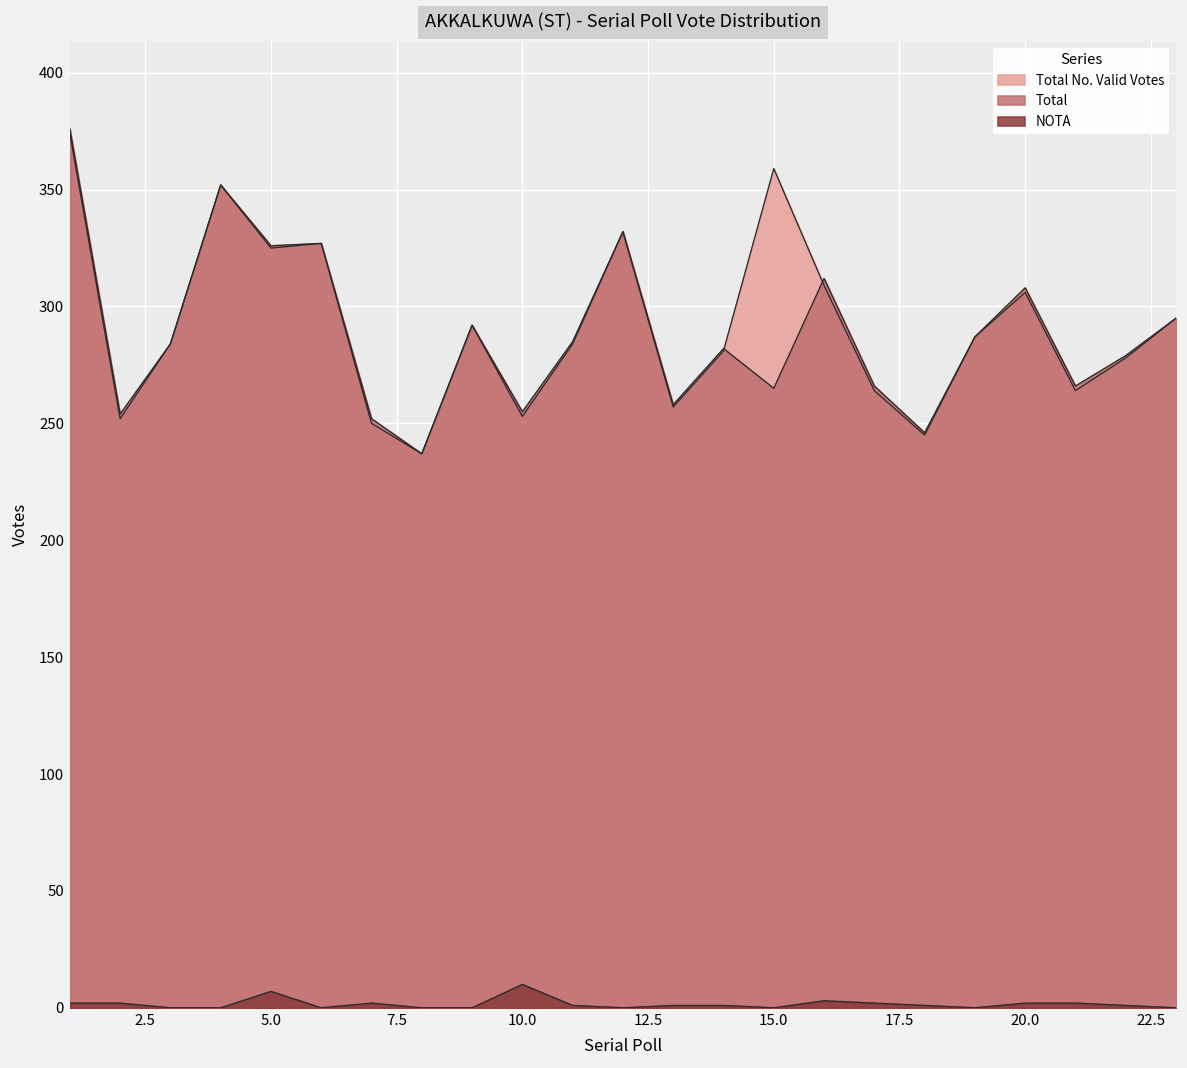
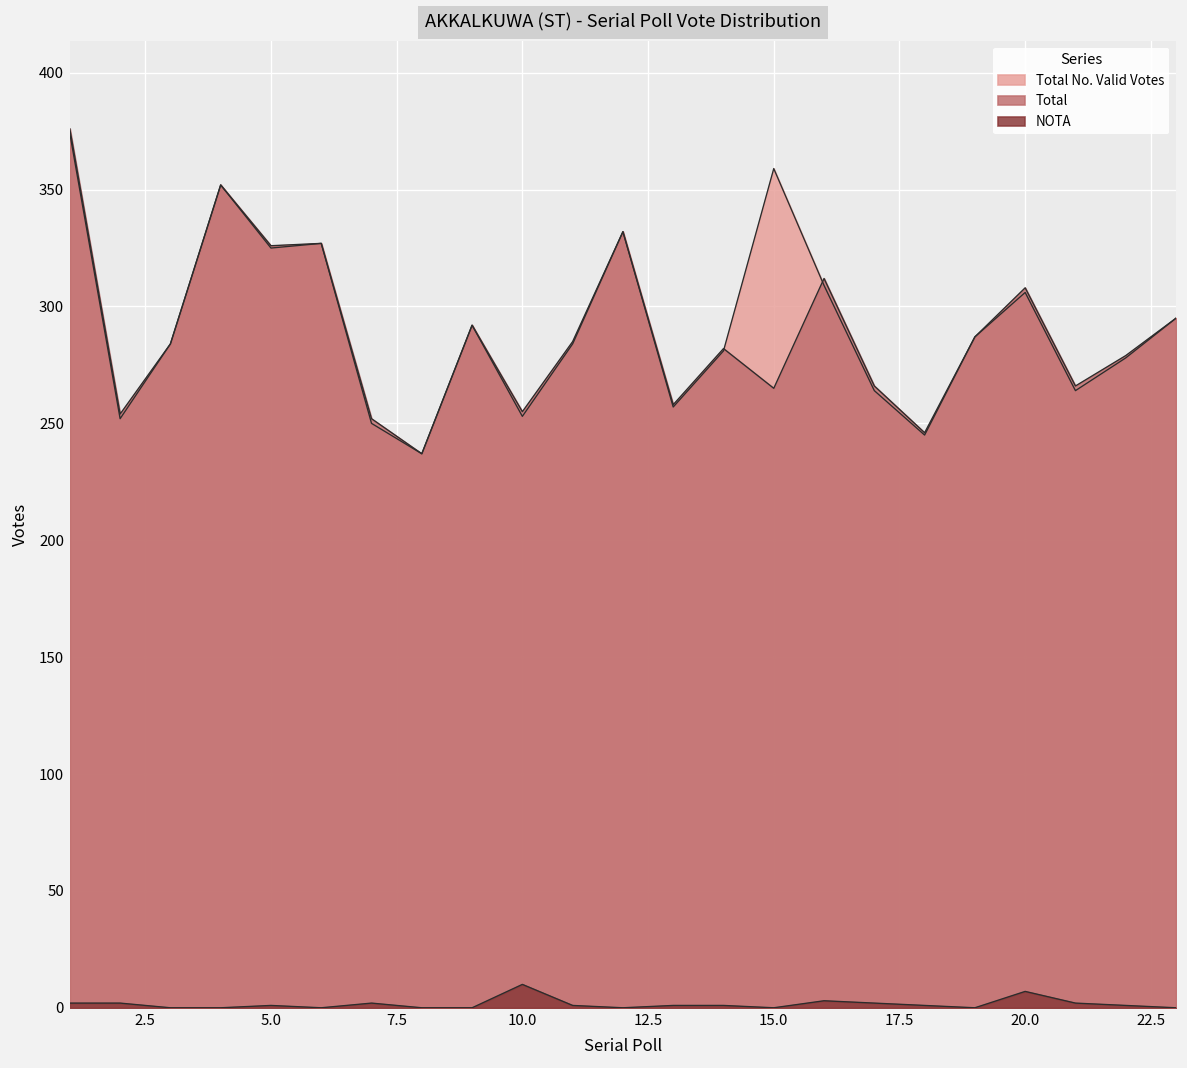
NOTA, 5.0: 7 -> 1
NOTA, 20.0: 2 -> 7
